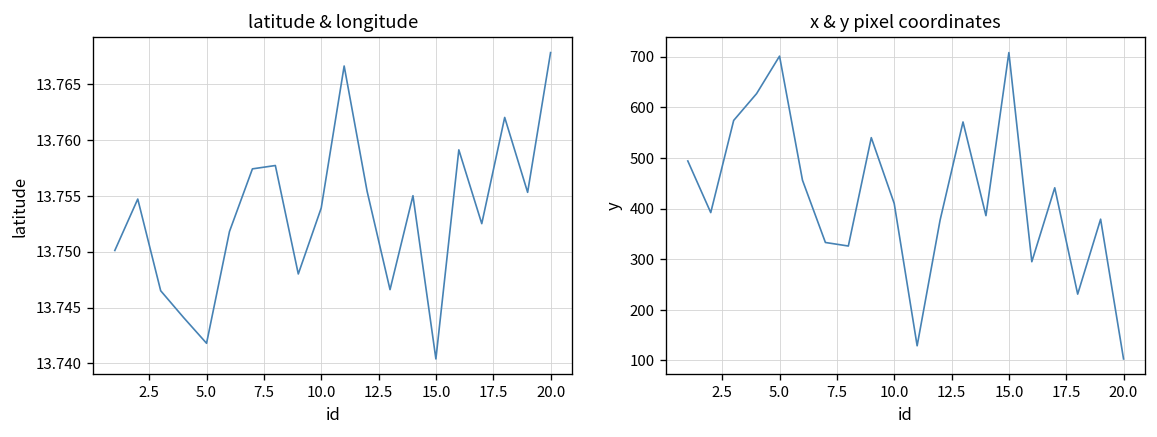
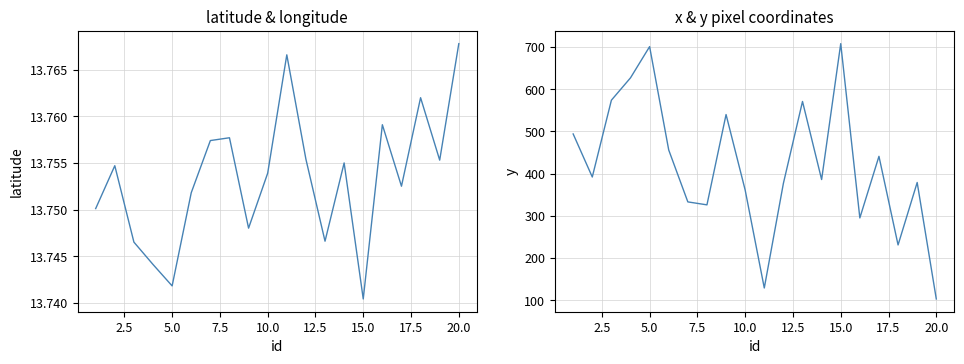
x & y pixel coordinates, 10.0: 410 -> 360
